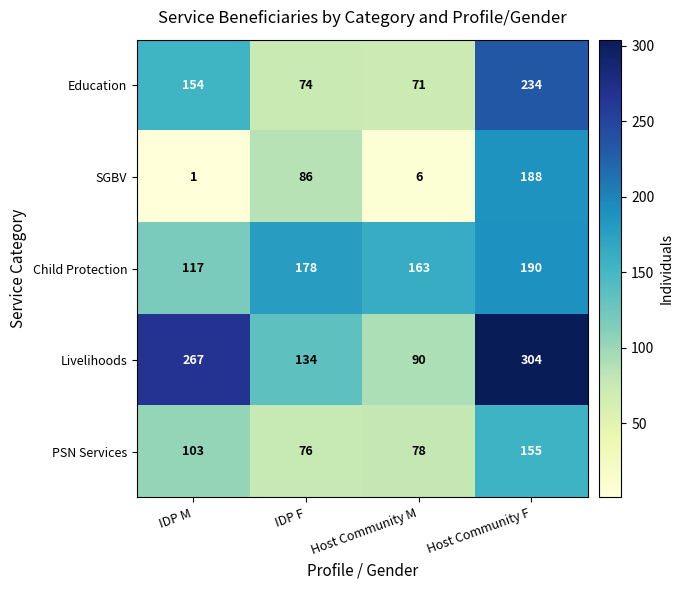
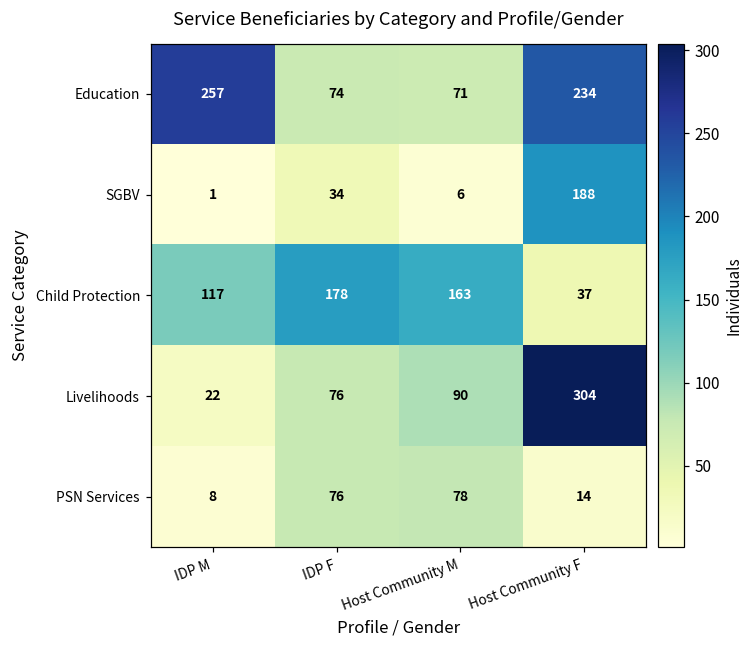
Education, IDP M: 154 -> 257
SGBV, IDP F: 86 -> 34
Child Protection, Host Community F: 190 -> 37
Livelihoods, IDP M: 267 -> 22
Livelihoods, IDP F: 134 -> 76
PSN Services, IDP M: 103 -> 8
PSN Services, Host Community F: 155 -> 14
